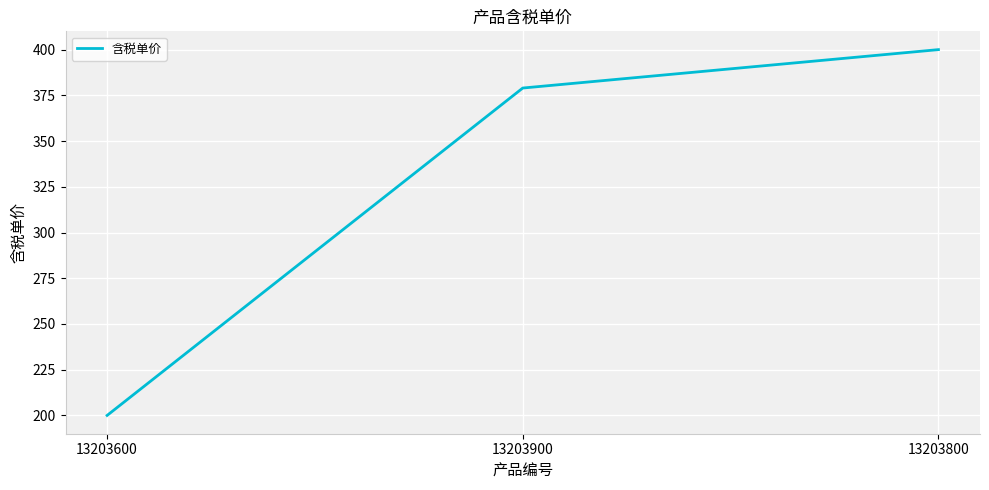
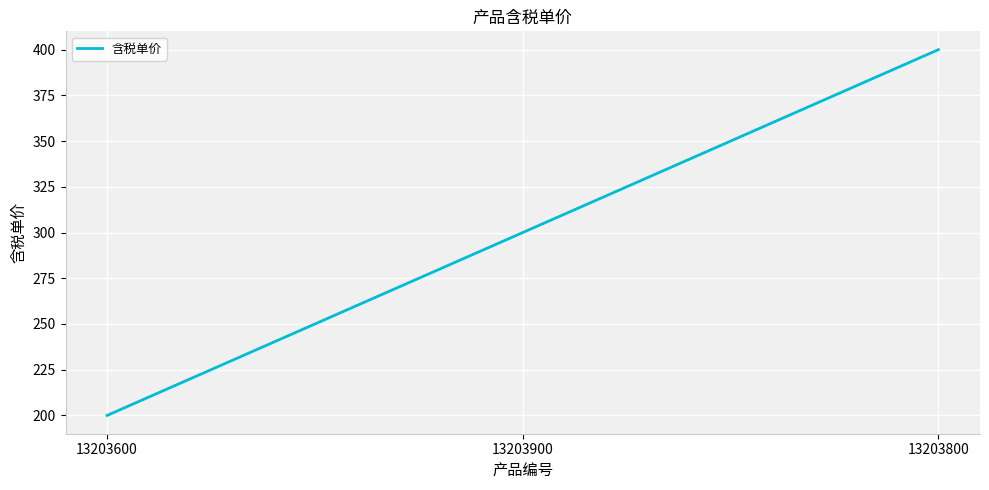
13203900: 379 -> 300
